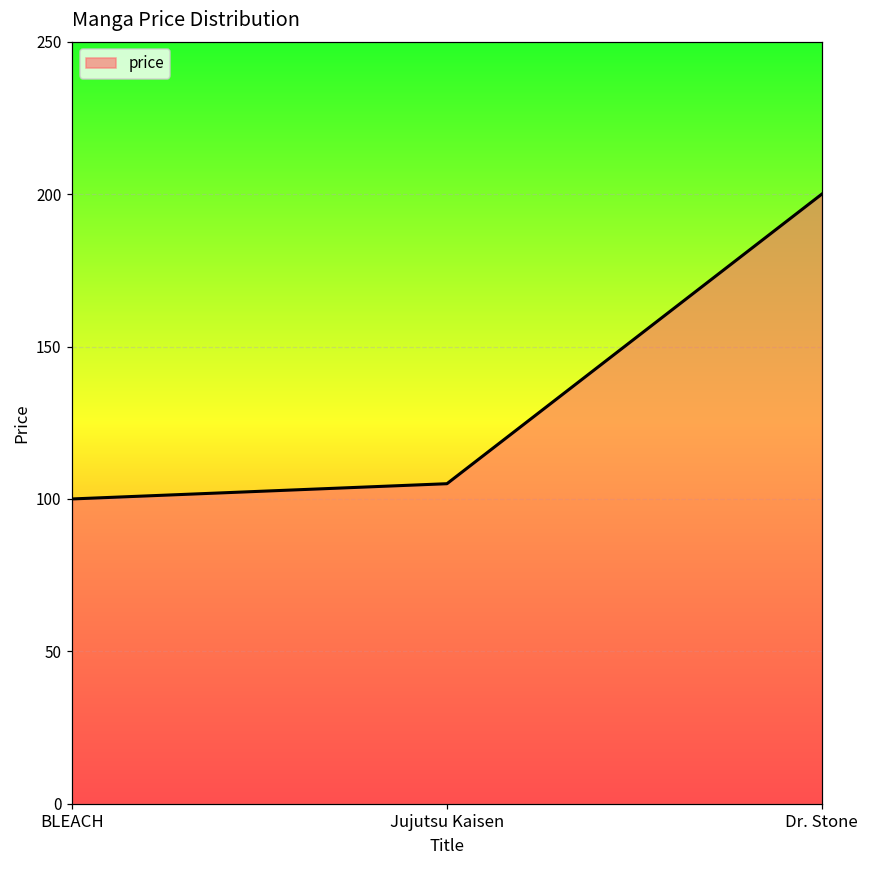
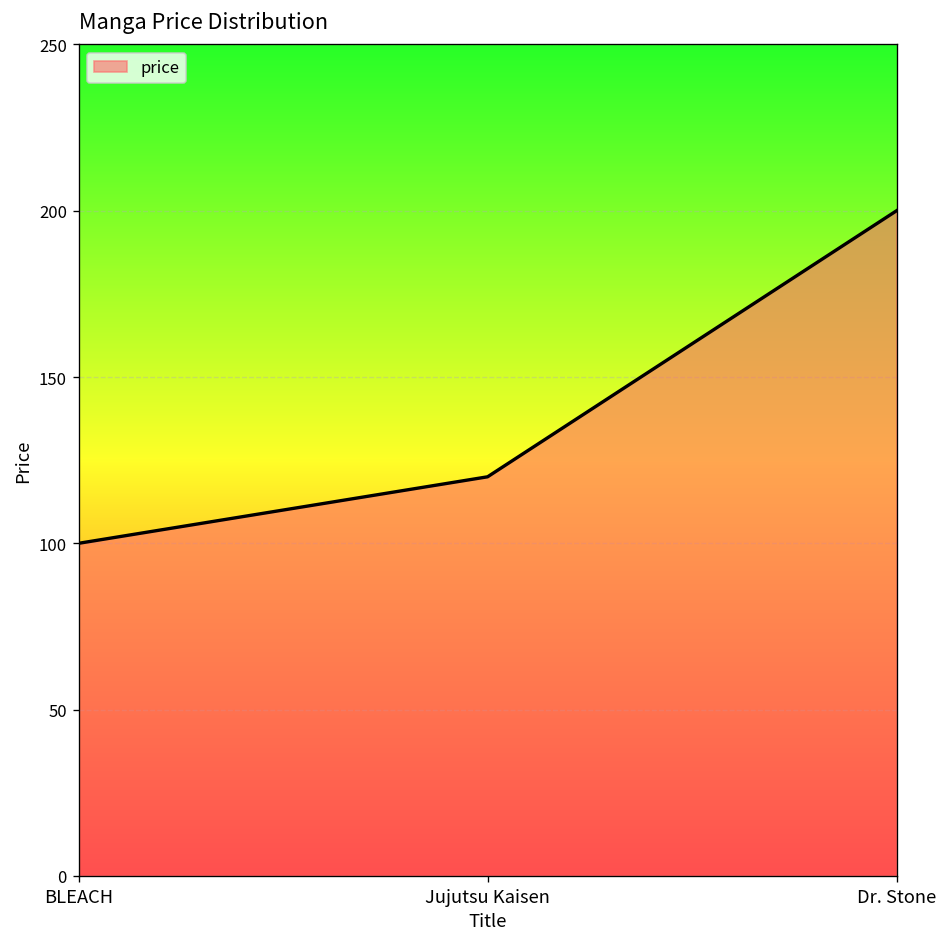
Jujutsu Kaisen: 105 -> 120
